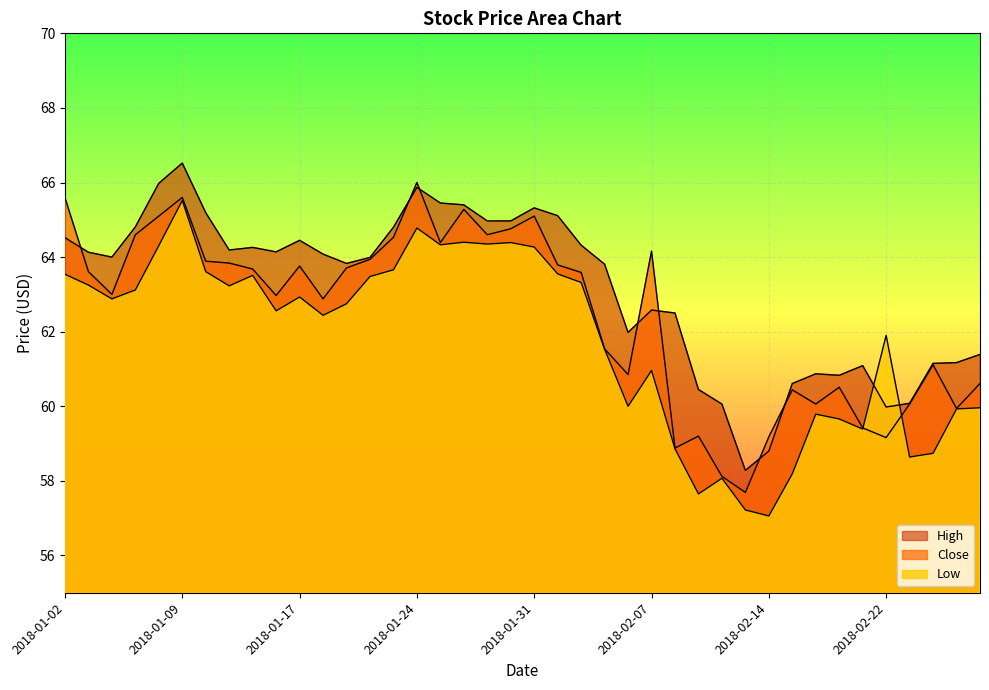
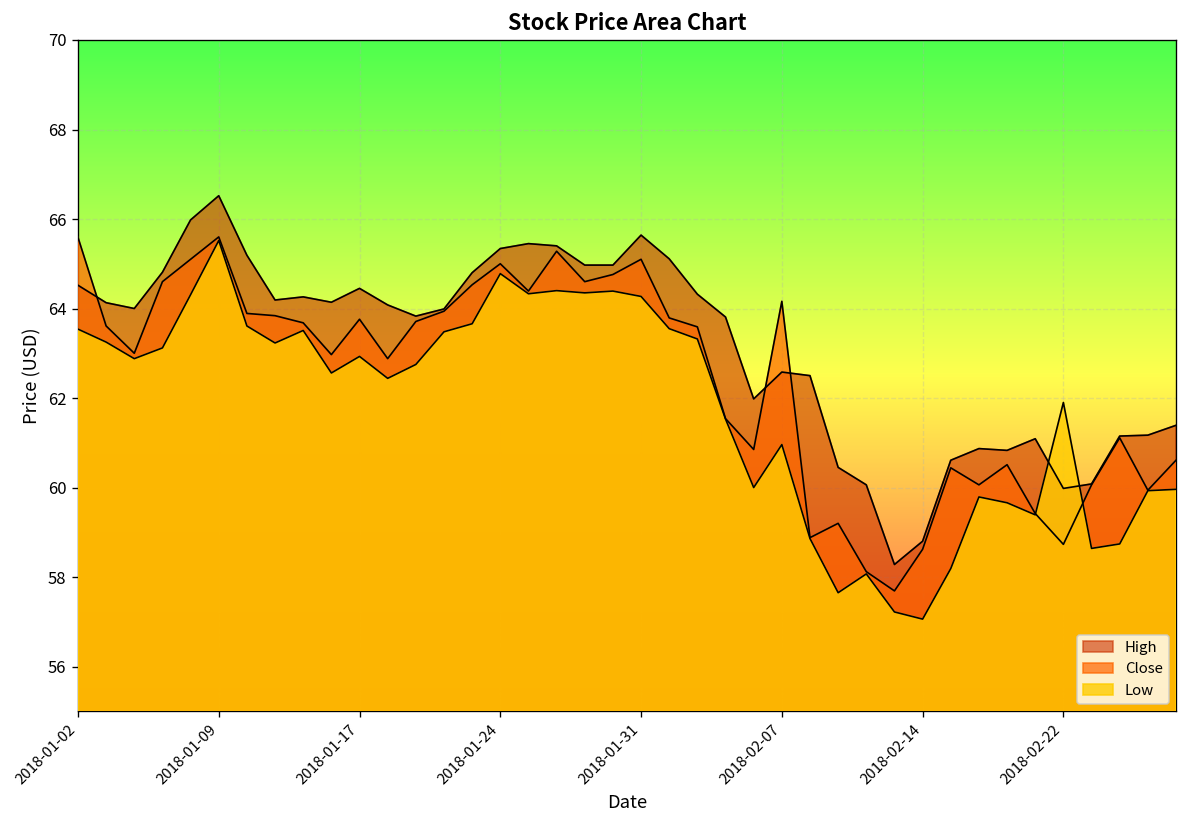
High, 2018-01-24: 65.9 -> 65.3
Close, 2018-01-24: 66 -> 65
High, 2018-01-31: 65.3 -> 65.6
Close, 2018-02-14: 59.2 -> 58.6
Close, 2018-02-22: 59.2 -> 58.7
